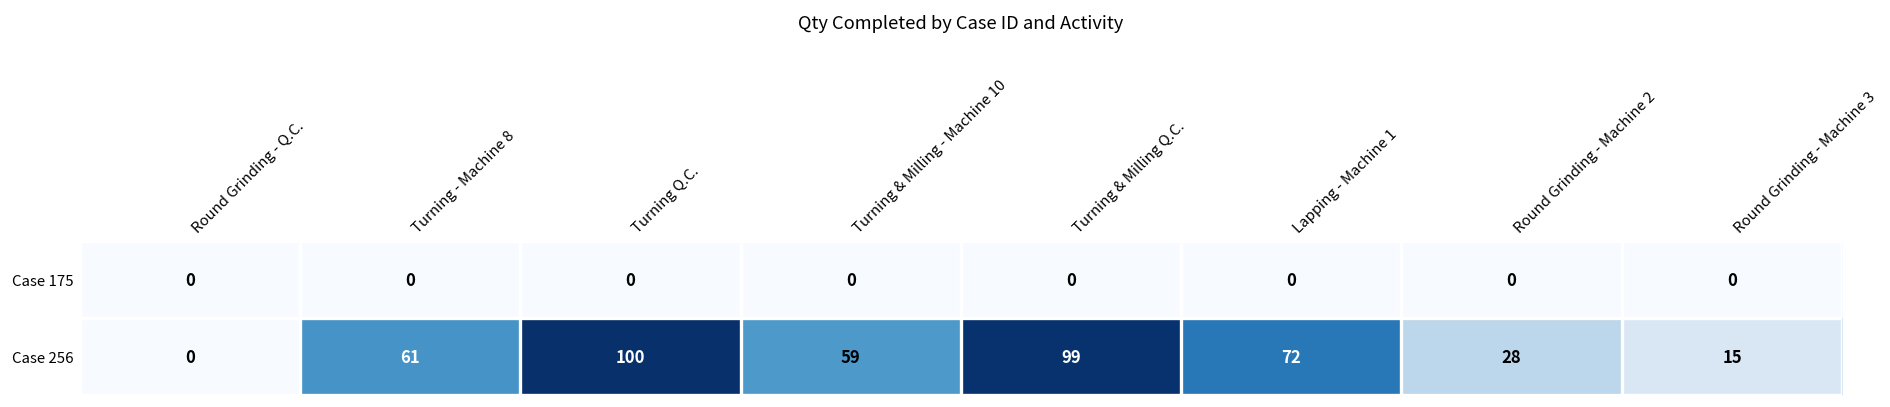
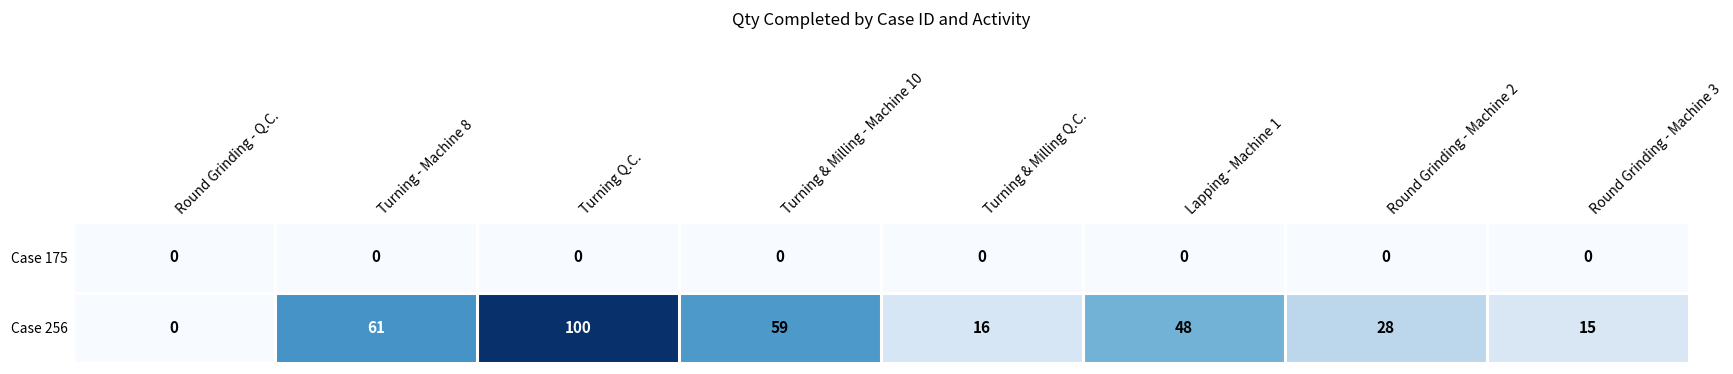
Case 256, Turning & Milling Q.C.: 99 -> 16
Case 256, Lapping - Machine 1: 72 -> 48
